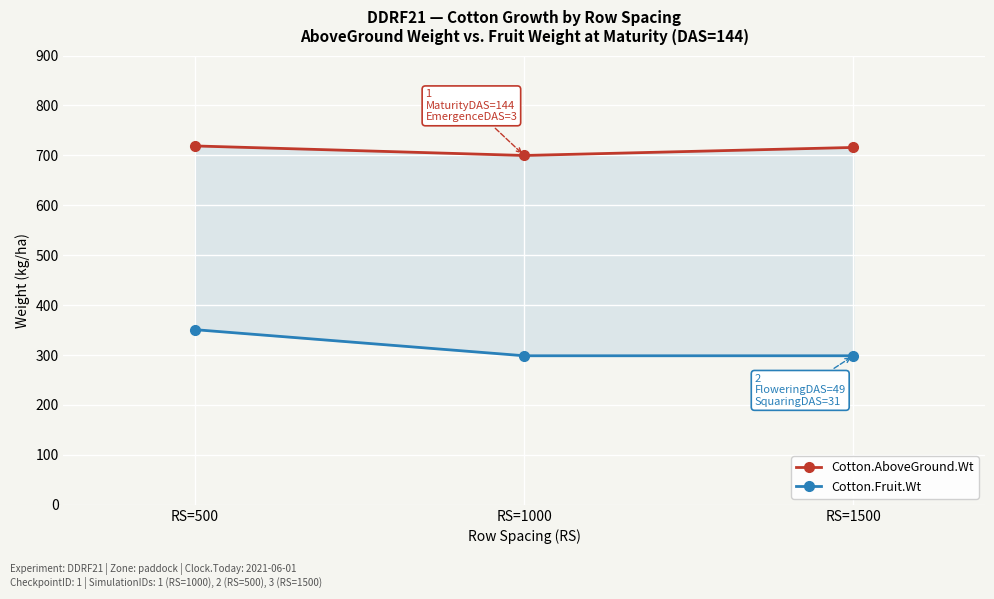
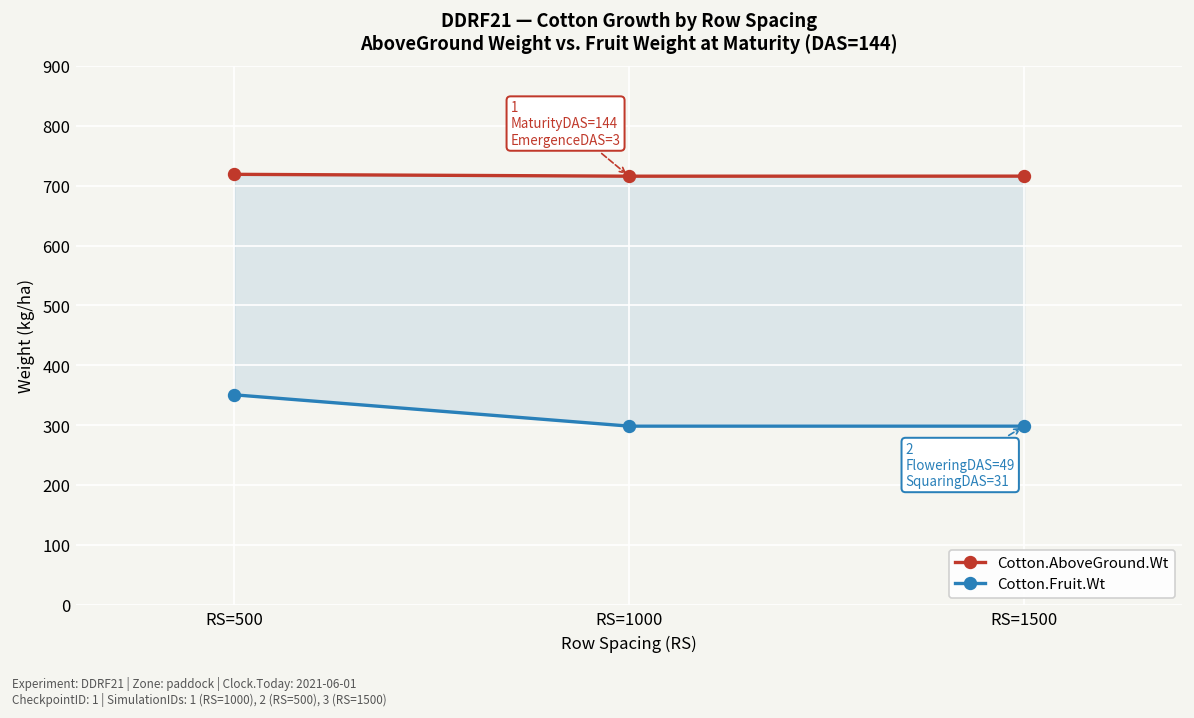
Cotton.AboveGround.Wt, RS=1000: 700 -> 720
